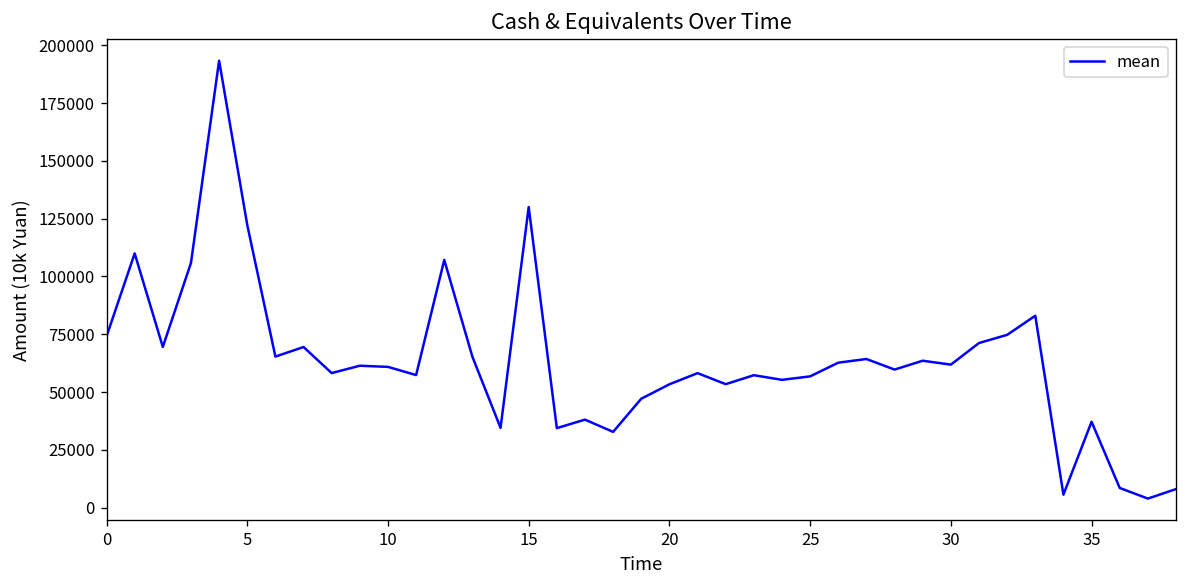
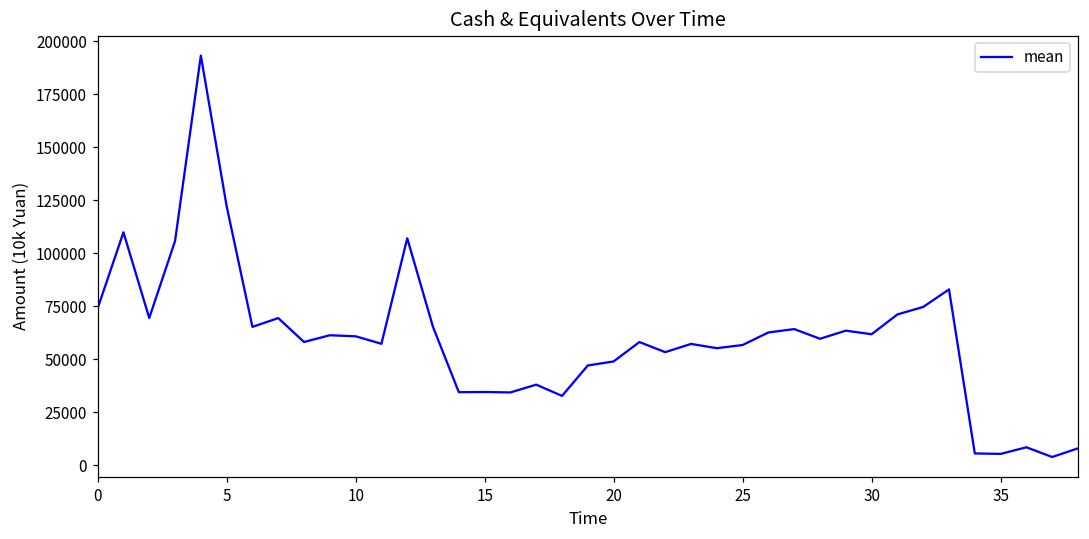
15: 130000 -> 35000
20: 53000 -> 49000
35: 37000 -> 5000
